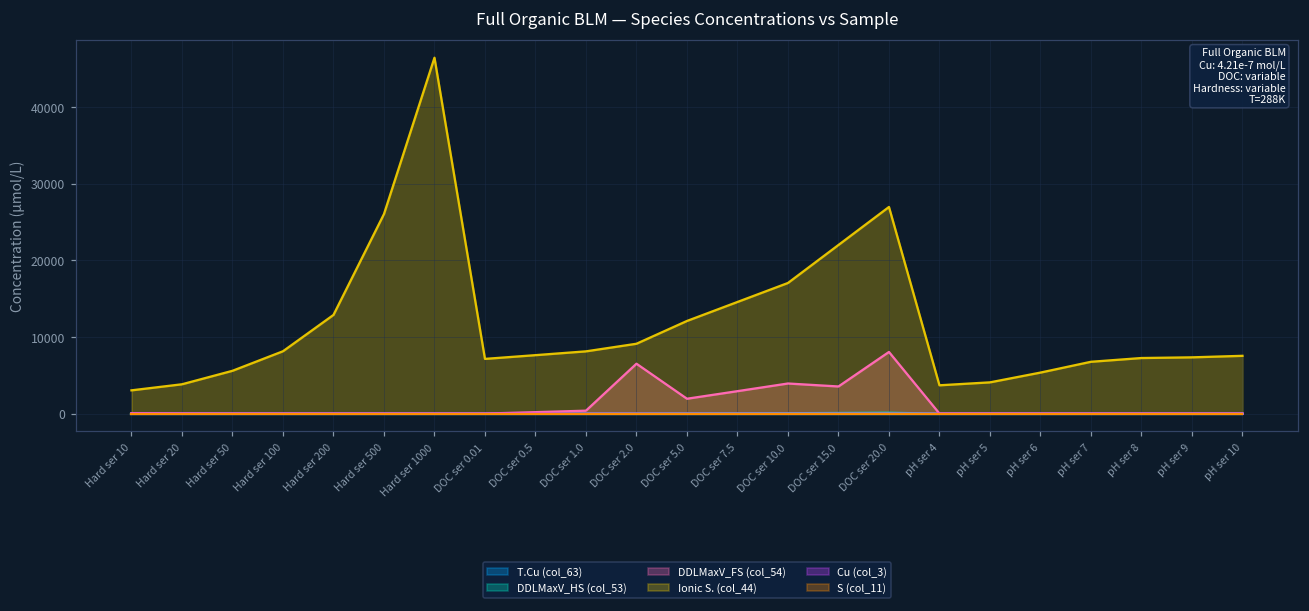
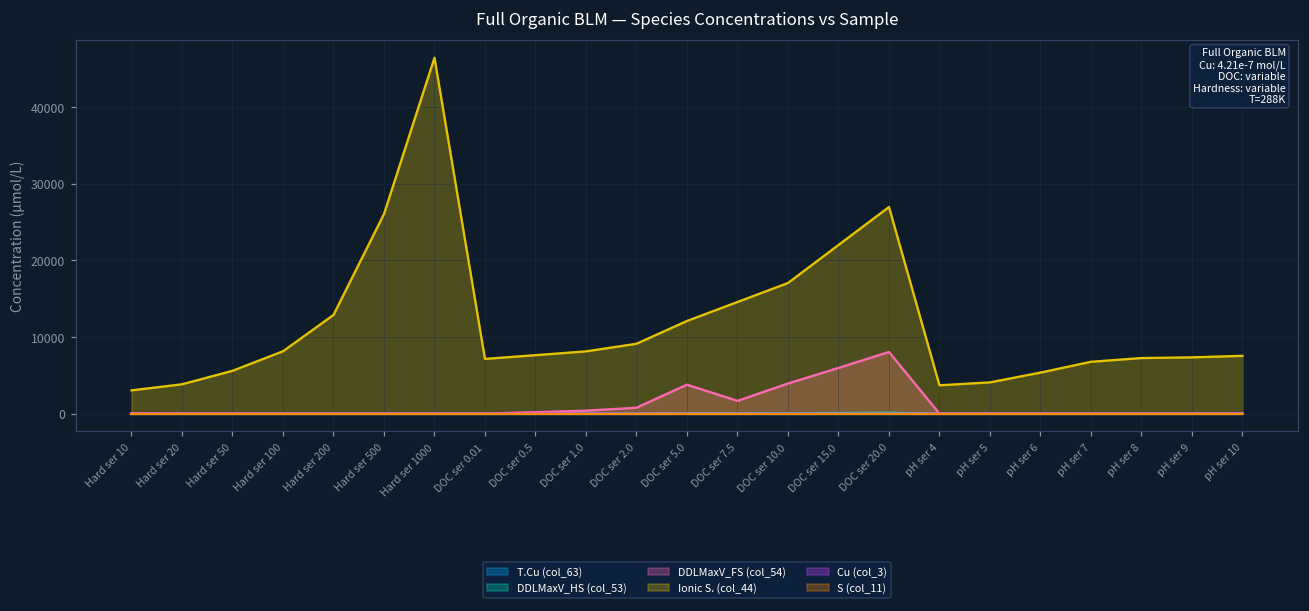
DDLMaxV_FS (col_54), DOC ser 2.0: 7000 -> 1000
DDLMaxV_FS (col_54), DOC ser 5.0: 2000 -> 4000
DDLMaxV_FS (col_54), DOC ser 7.5: 3000 -> 2000
DDLMaxV_FS (col_54), DOC ser 15.0: 4000 -> 6000
